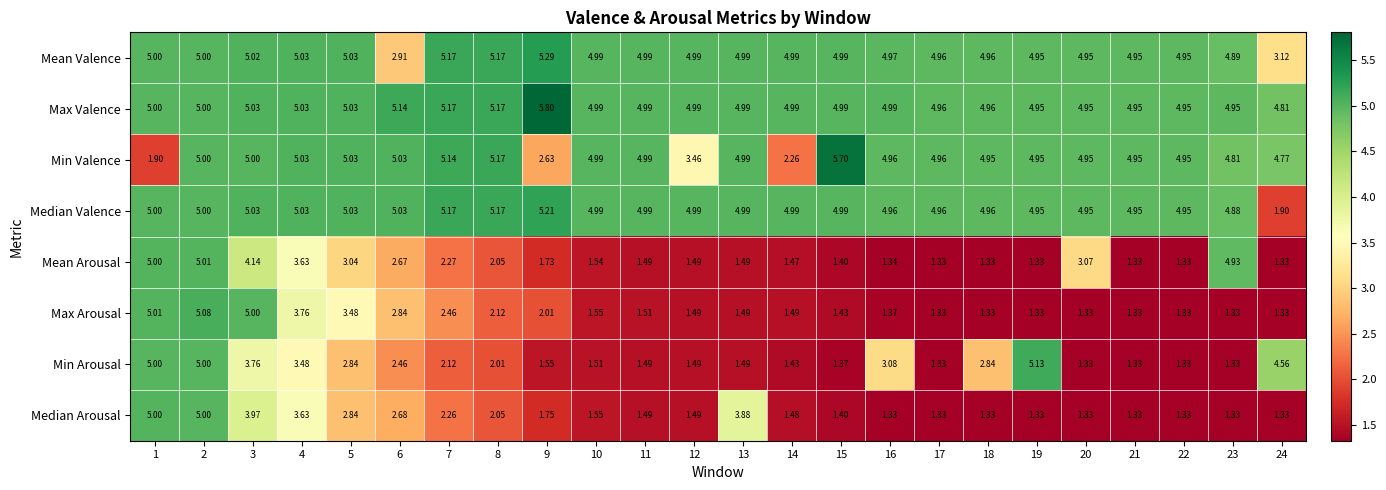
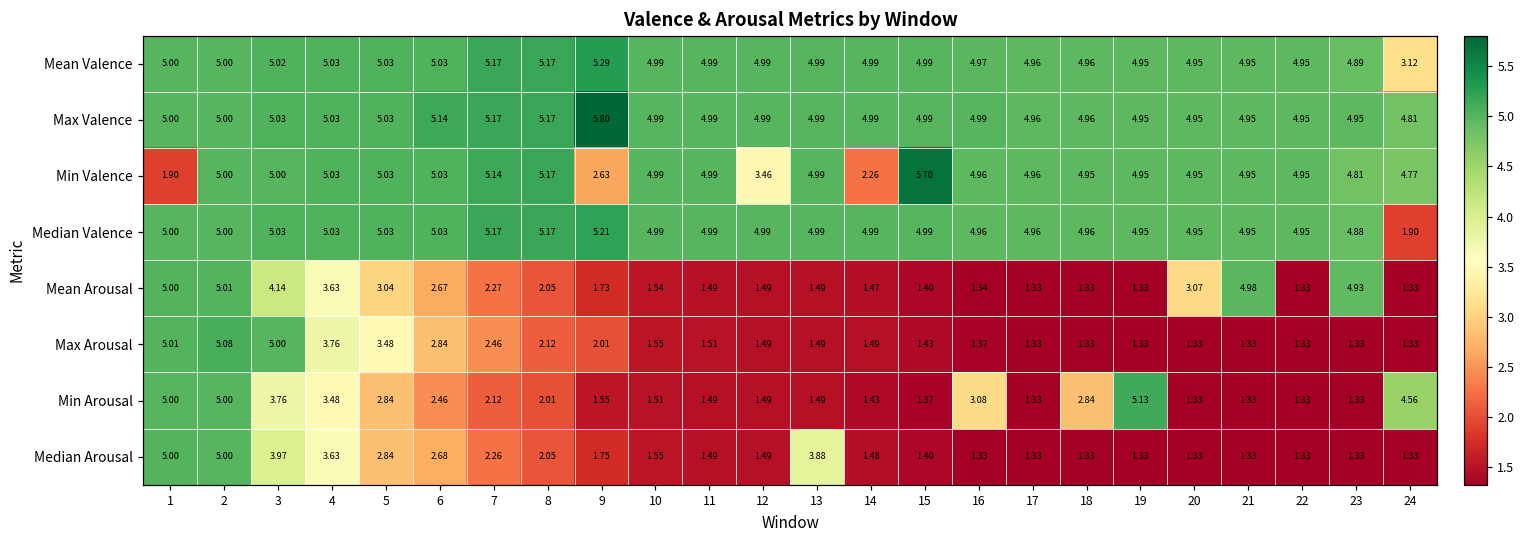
Mean Valence, 6: 2.91 -> 5.03
Mean Arousal, 21: 1.33 -> 4.98
